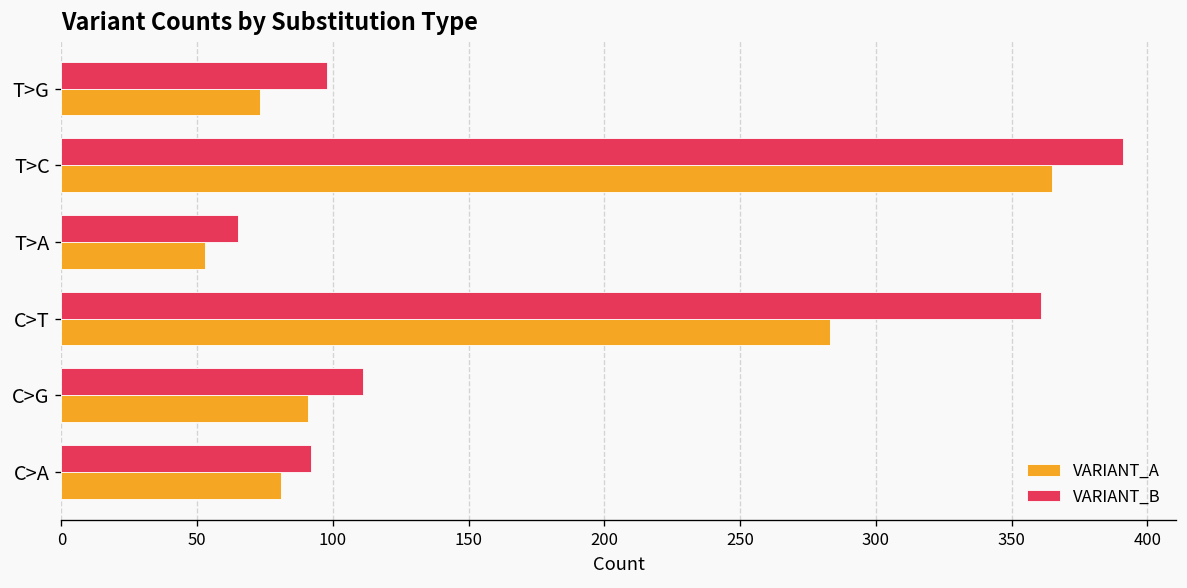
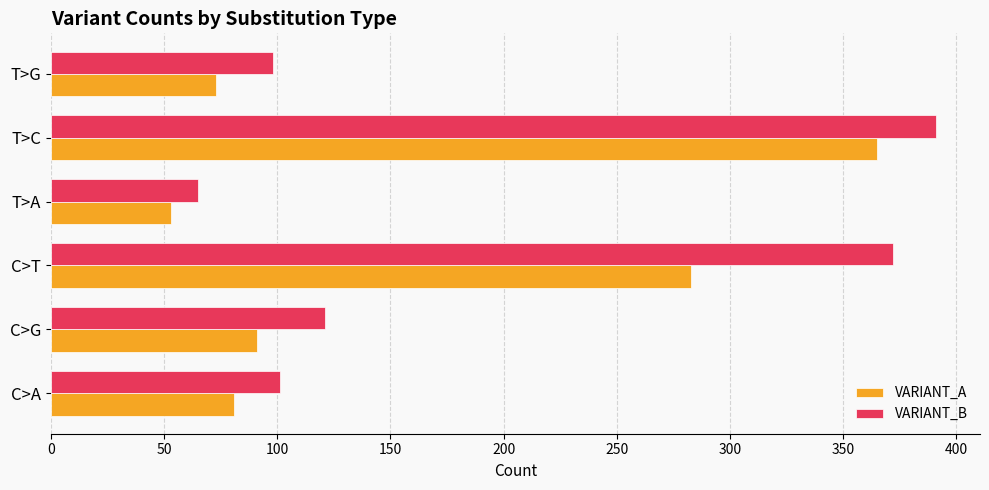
VARIANT_B, C>T: 361 -> 372
VARIANT_B, C>G: 111 -> 121
VARIANT_B, C>A: 92 -> 101
